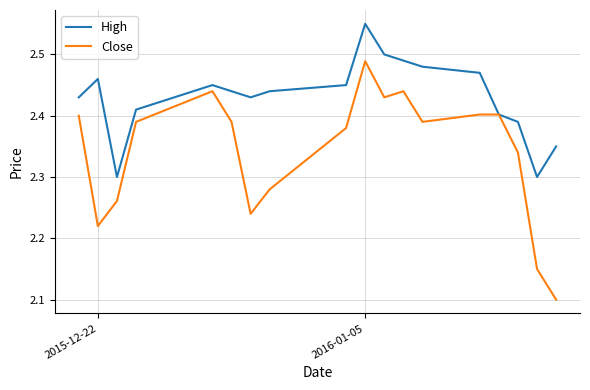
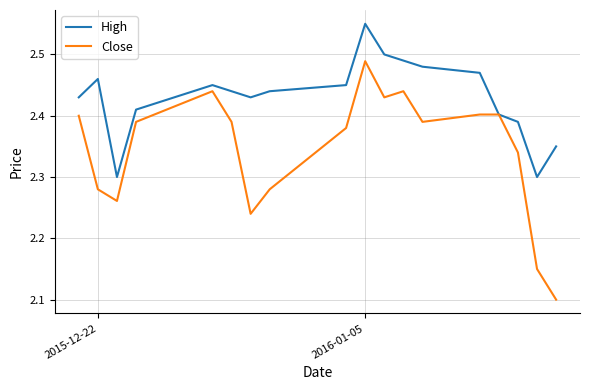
Close, 2015-12-22: 2.22 -> 2.28
